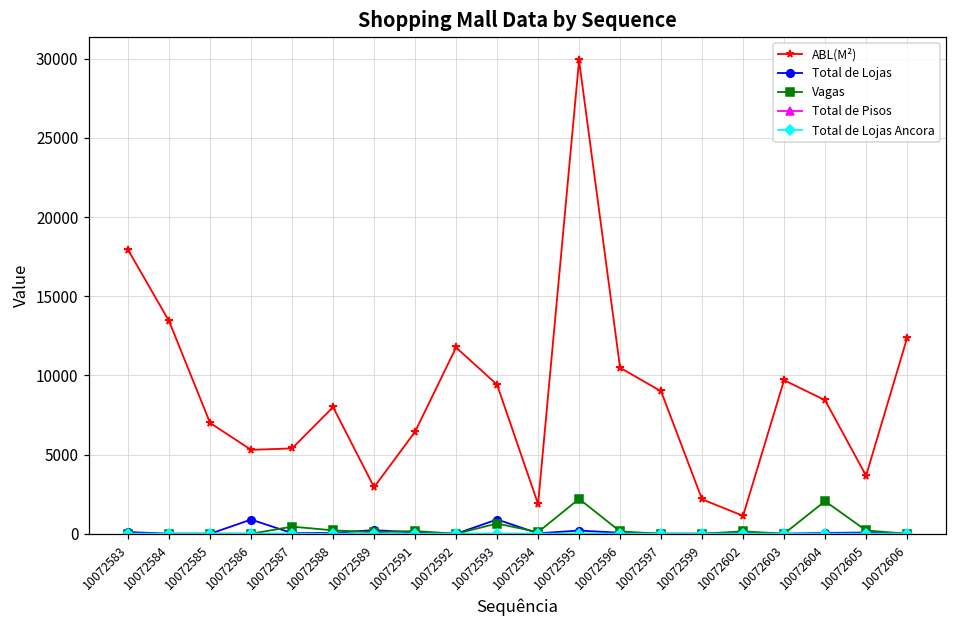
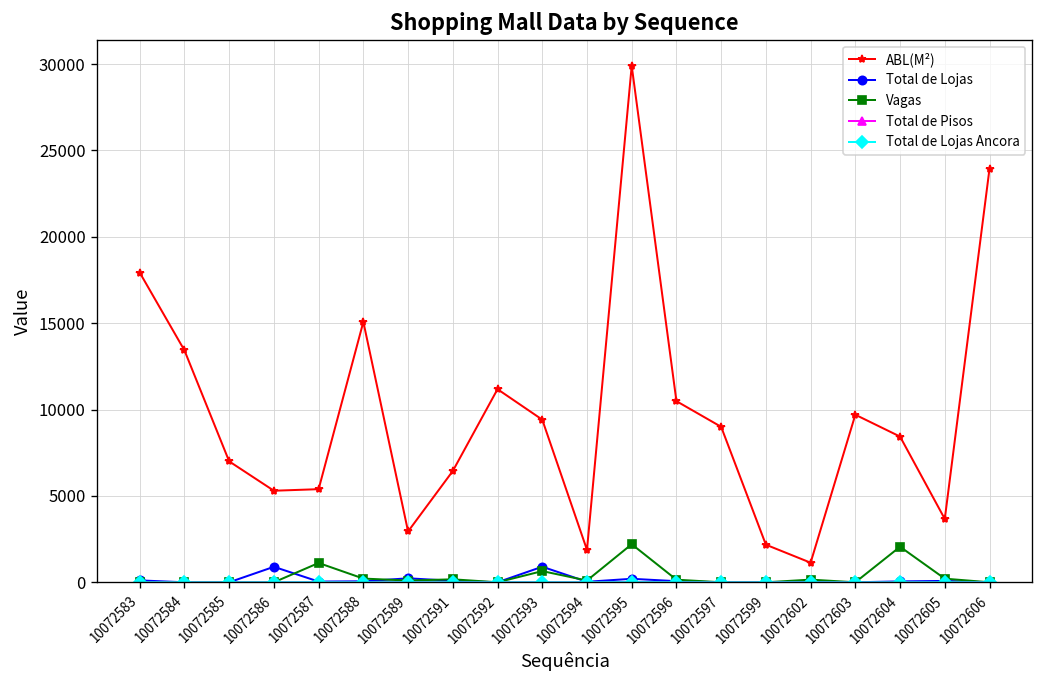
Vagas, 10072587: 500 -> 1100
ABL(M²), 10072588: 8000 -> 15100
ABL(M²), 10072592: 11800 -> 11200
ABL(M²), 10072606: 12400 -> 23900
